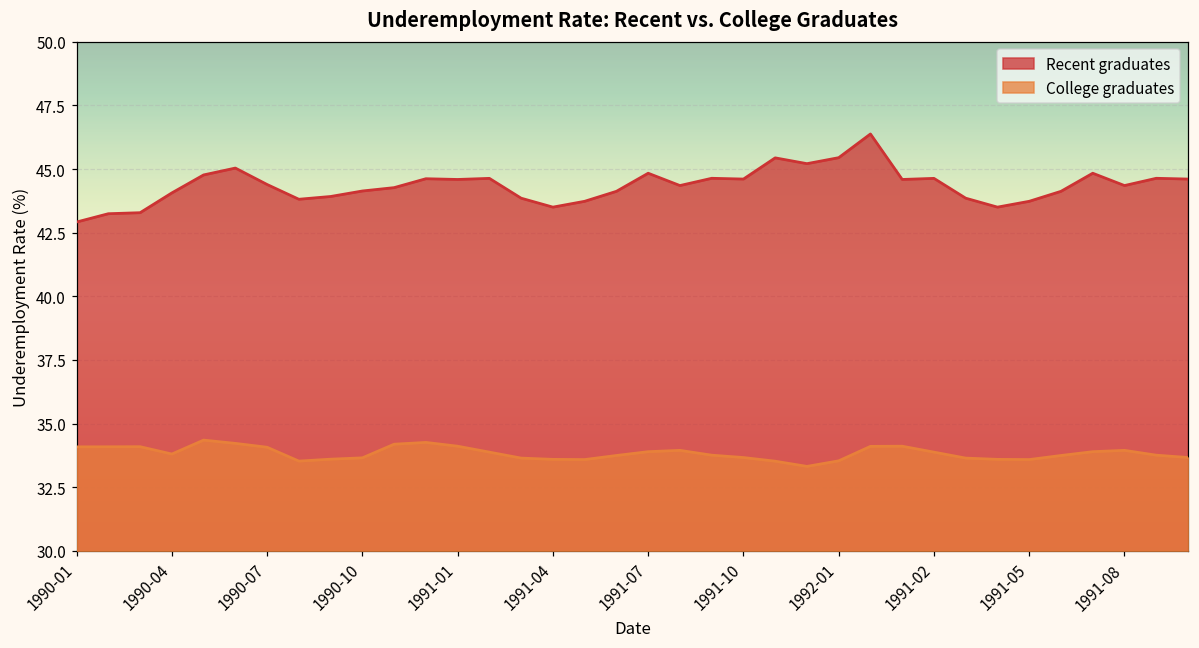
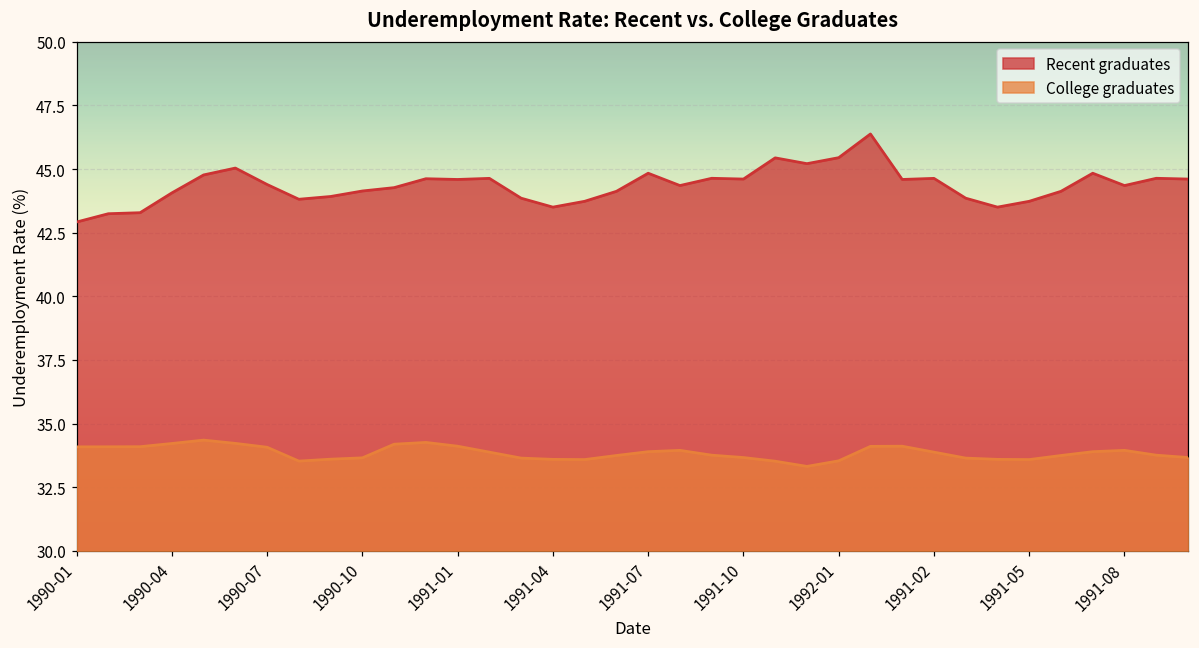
College graduates, 1990-04: 33.8 -> 34.2
